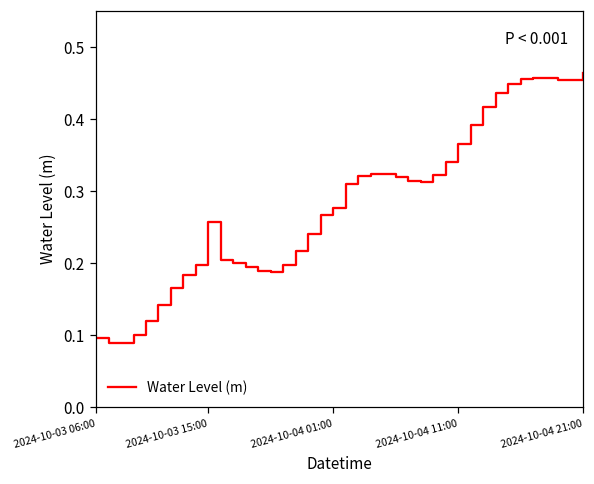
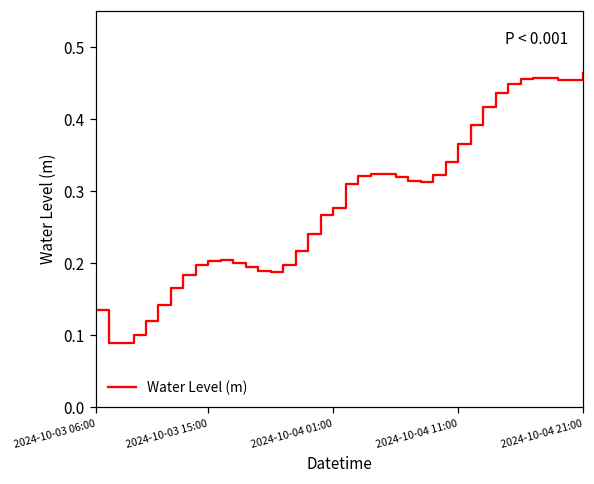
2024-10-03 06:00: 0.10 -> 0.14
2024-10-03 15:00: 0.26 -> 0.20
